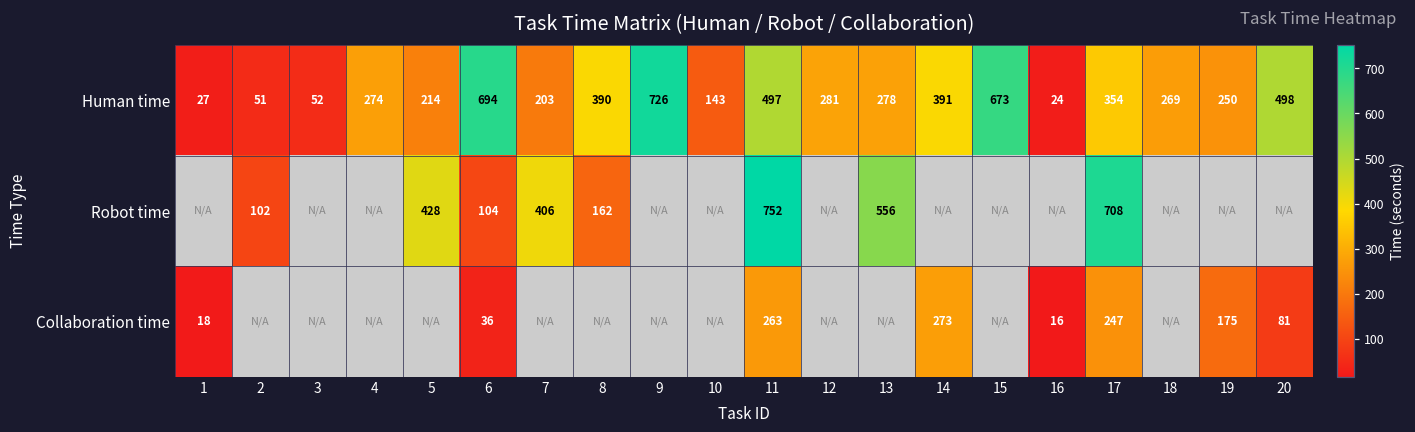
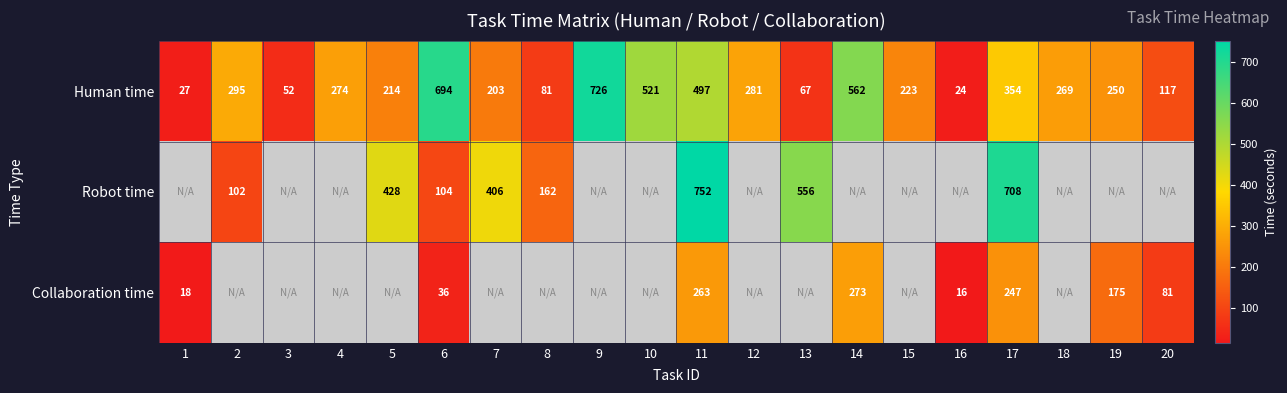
Human time, 2: 51 -> 295
Human time, 8: 390 -> 81
Human time, 10: 143 -> 521
Human time, 13: 278 -> 67
Human time, 14: 391 -> 562
Human time, 15: 673 -> 223
Human time, 20: 498 -> 117
